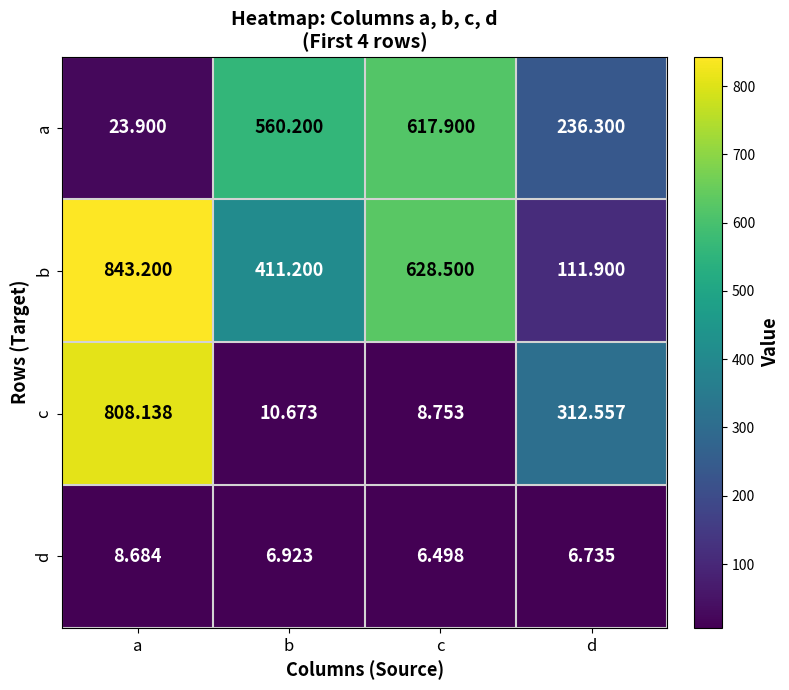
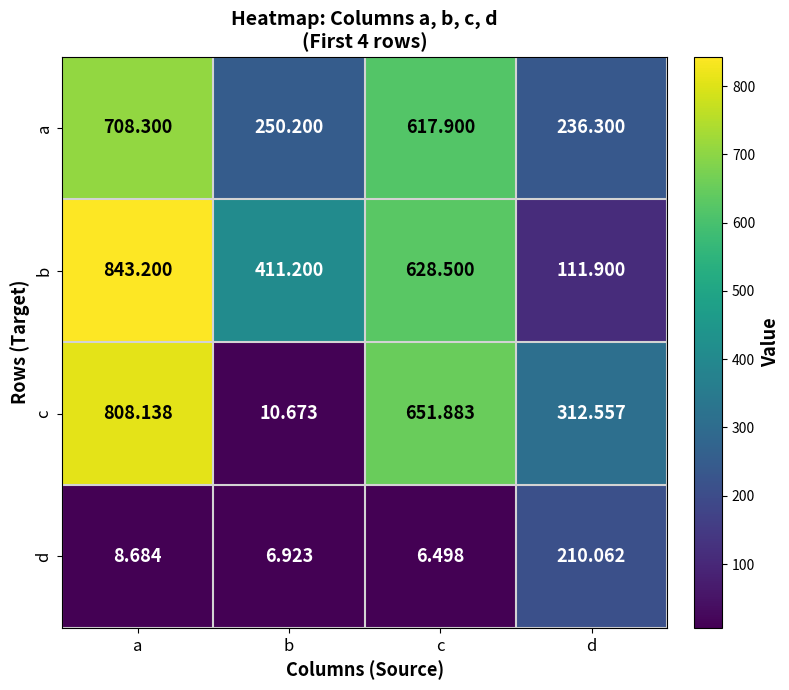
a, a: 23.900 -> 708.300
a, b: 560.200 -> 250.200
c, c: 8.753 -> 651.883
d, d: 6.735 -> 210.062
